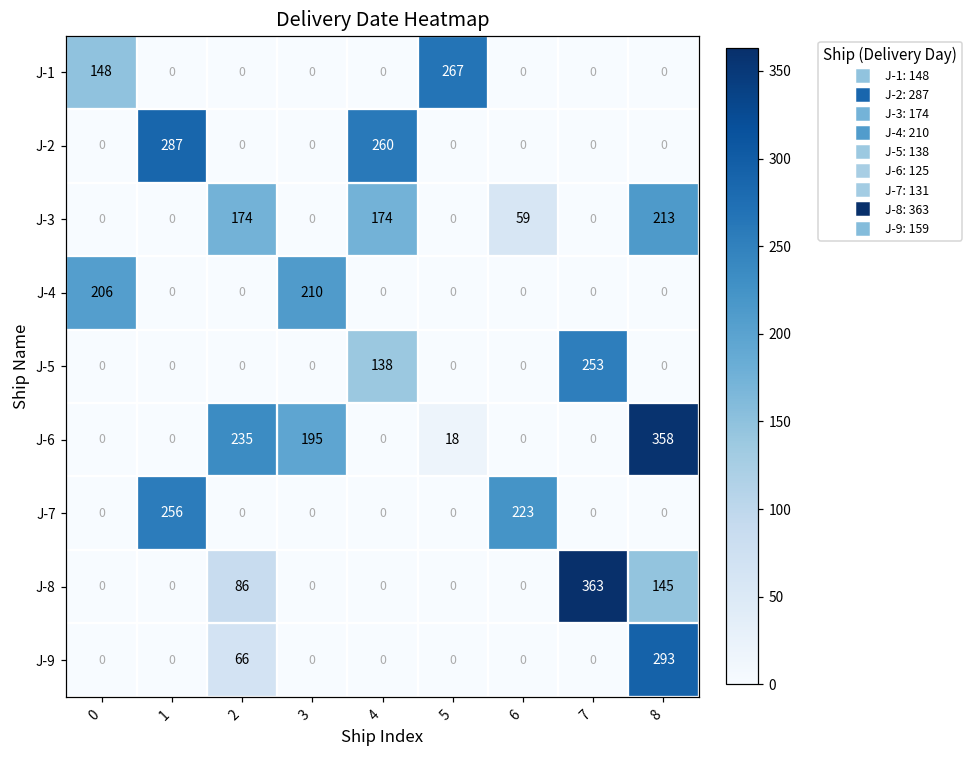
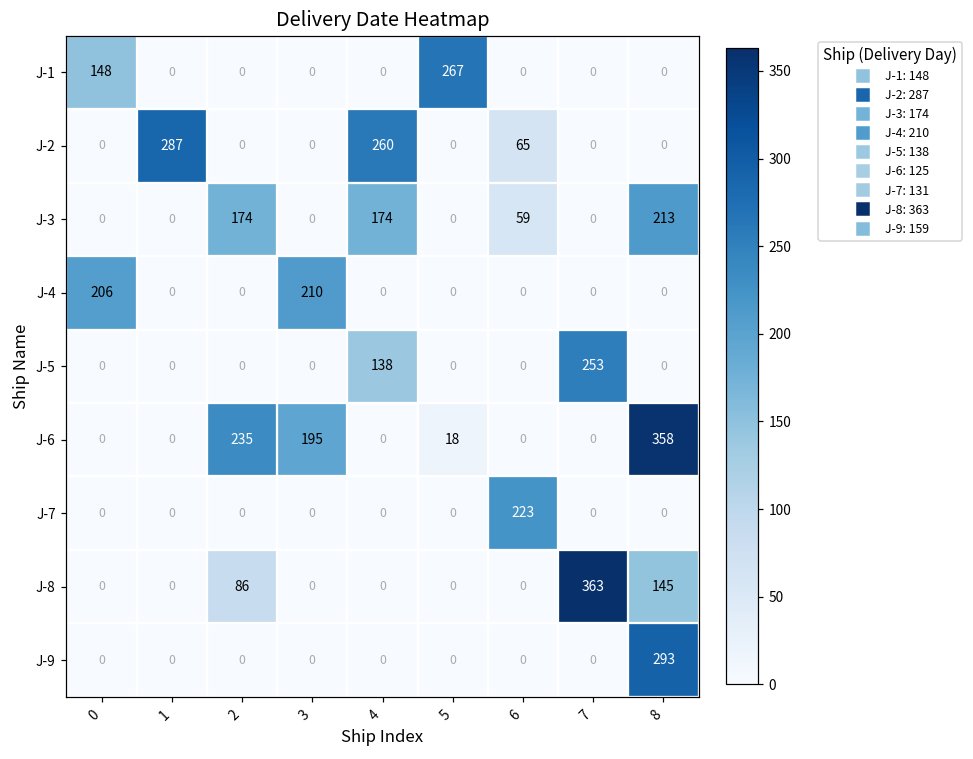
J-2, 6: 0 -> 65
J-7, 1: 256 -> 0
J-9, 2: 66 -> 0
